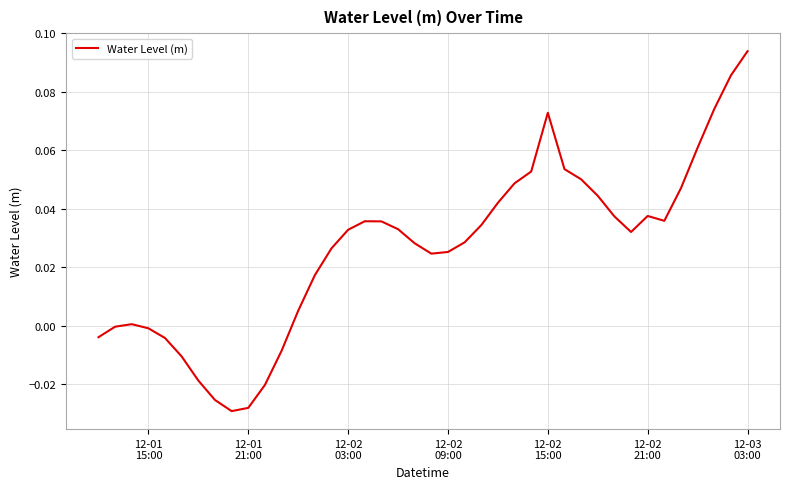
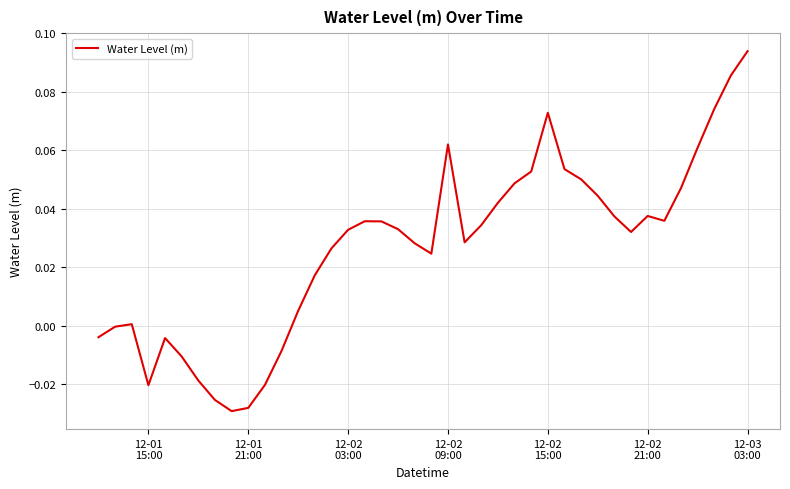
12-01 15:00: -0.001 -> -0.020
12-02 09:00: 0.025 -> 0.062
